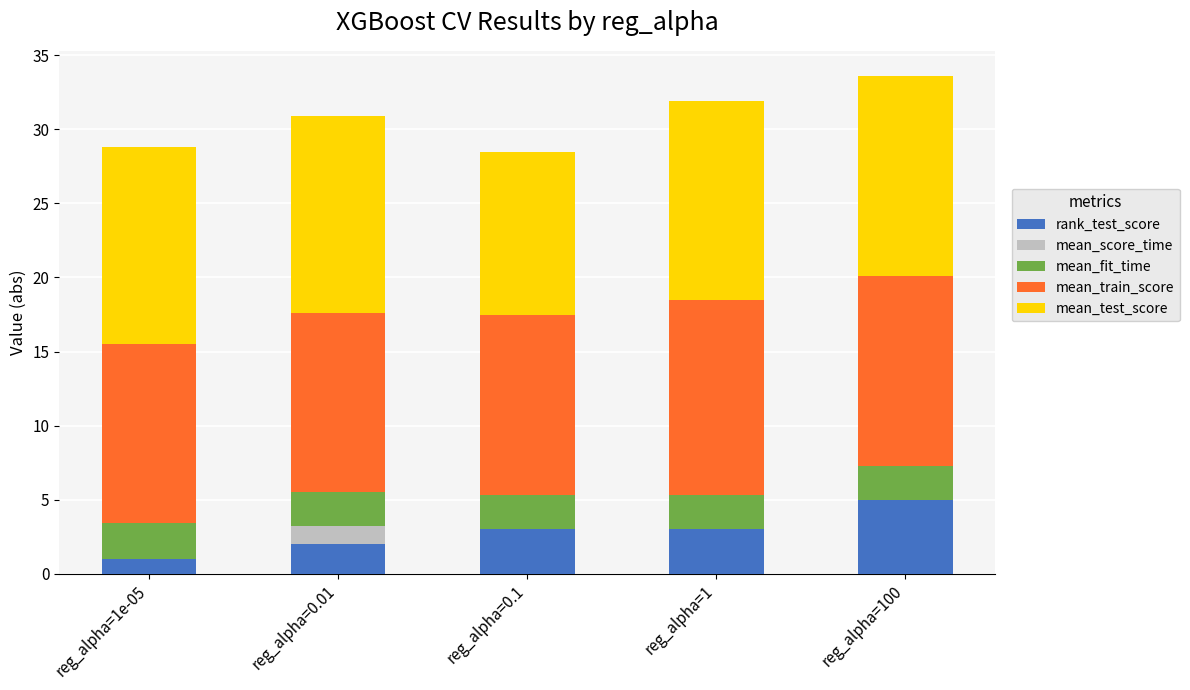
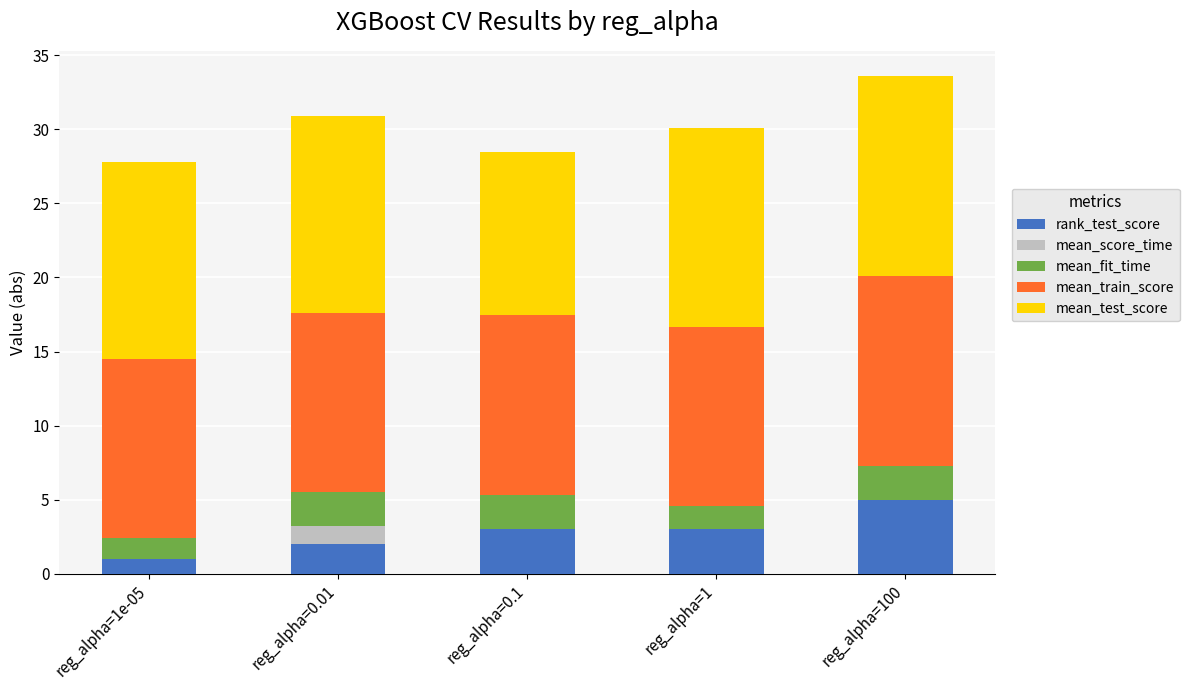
mean_fit_time, reg_alpha=1e-05: 2.4 -> 1.4
mean_fit_time, reg_alpha=1: 2.3 -> 1.5
mean_train_score, reg_alpha=1: 13.1 -> 12.1
